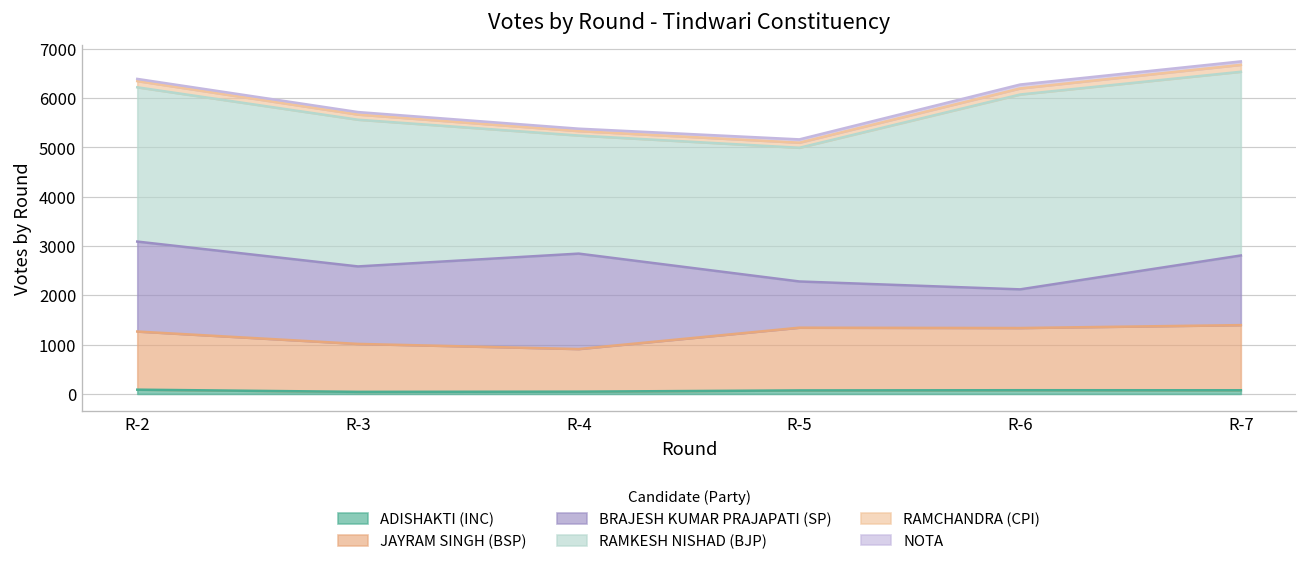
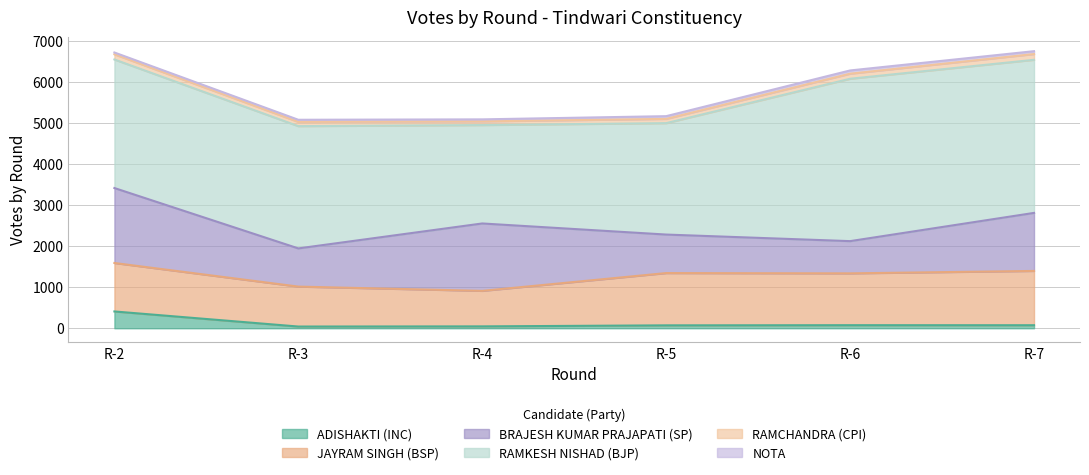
ADISHAKTI (INC), R-2: 100 -> 400
BRAJESH KUMAR PRAJAPATI (SP), R-3: 1600 -> 900
BRAJESH KUMAR PRAJAPATI (SP), R-4: 1900 -> 1600
